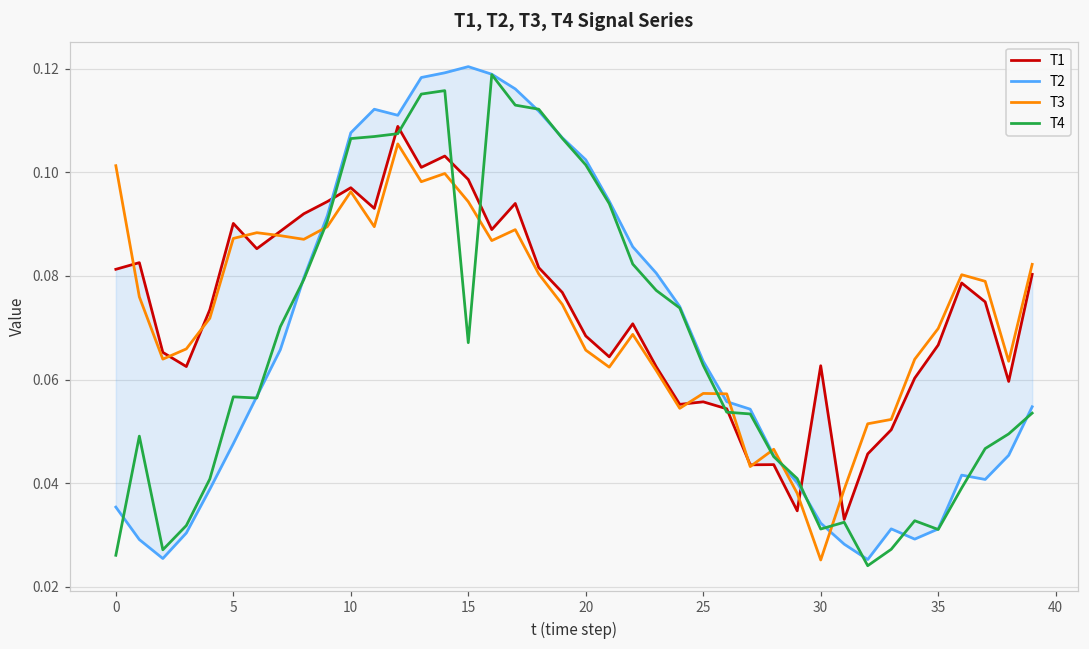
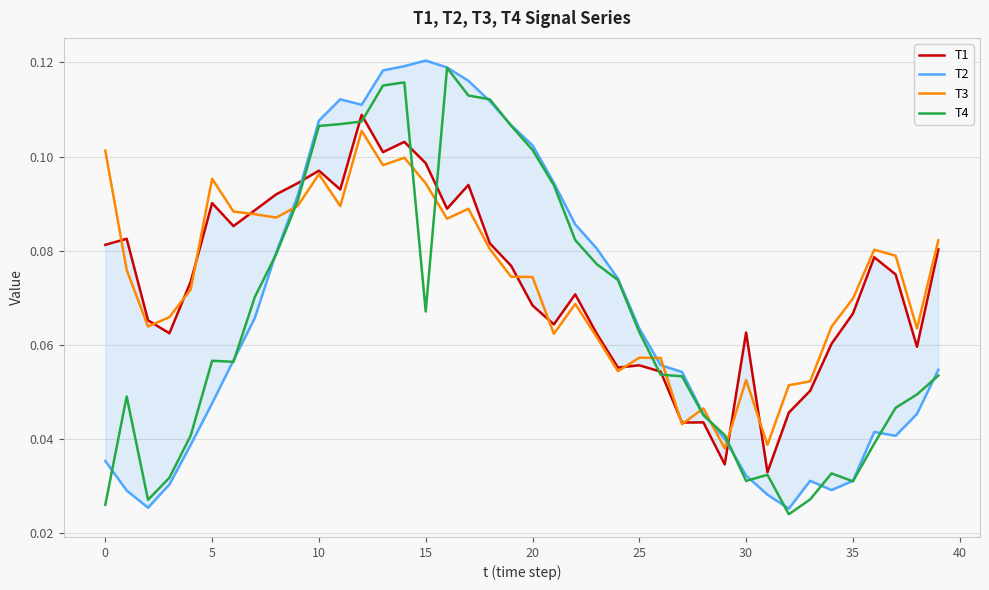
T3, 5: 0.087 -> 0.095
T3, 20: 0.066 -> 0.074
T3, 30: 0.025 -> 0.053
